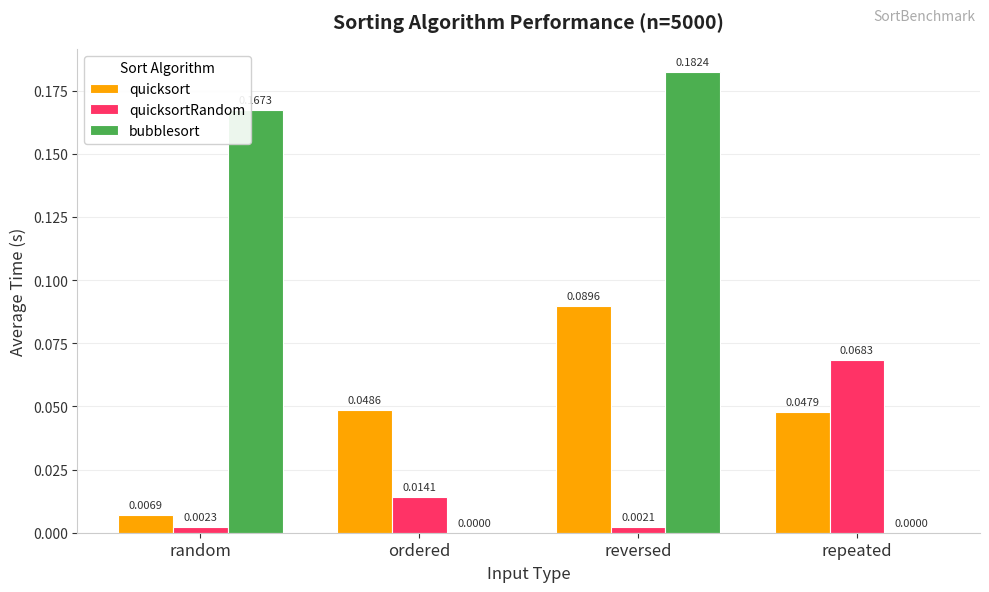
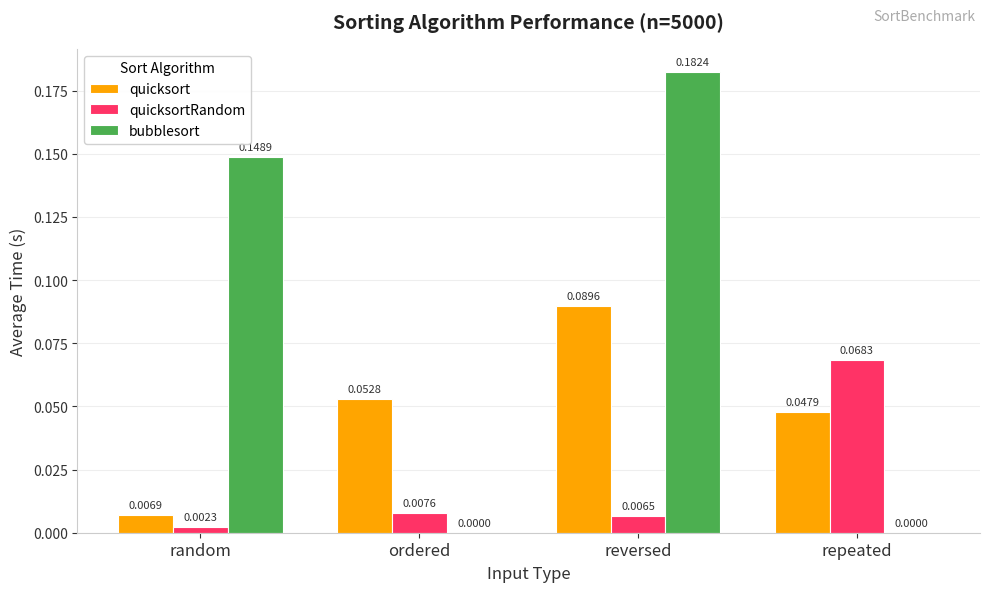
bubblesort, random: 0.167 -> 0.149
quicksort, ordered: 0.0486 -> 0.0528
quicksortRandom, ordered: 0.0141 -> 0.0076
quicksortRandom, reversed: 0.0021 -> 0.0065
